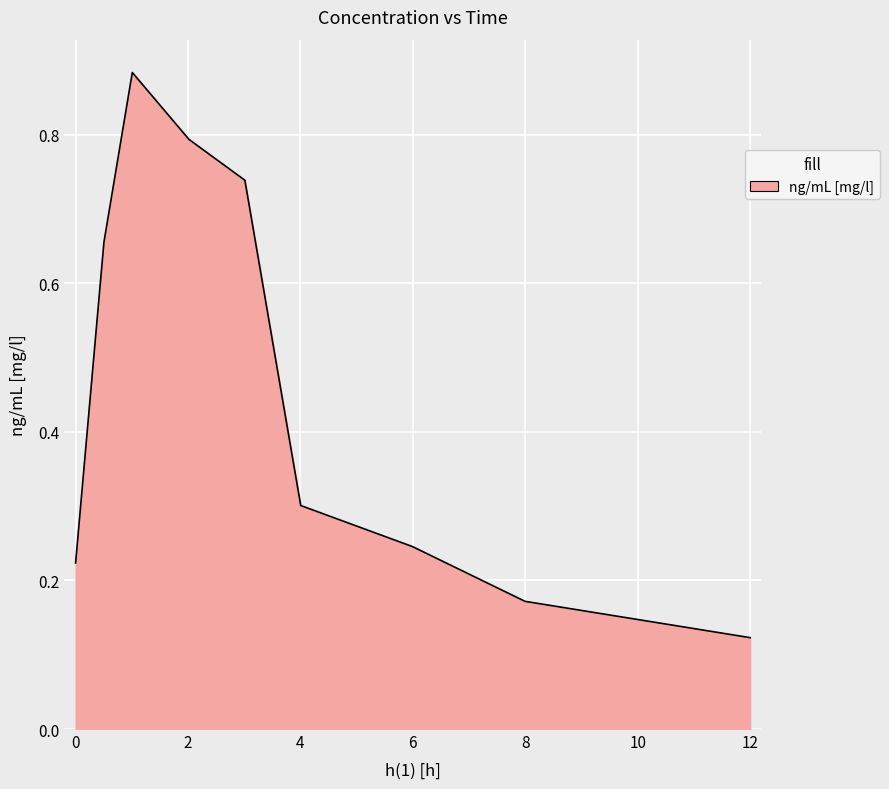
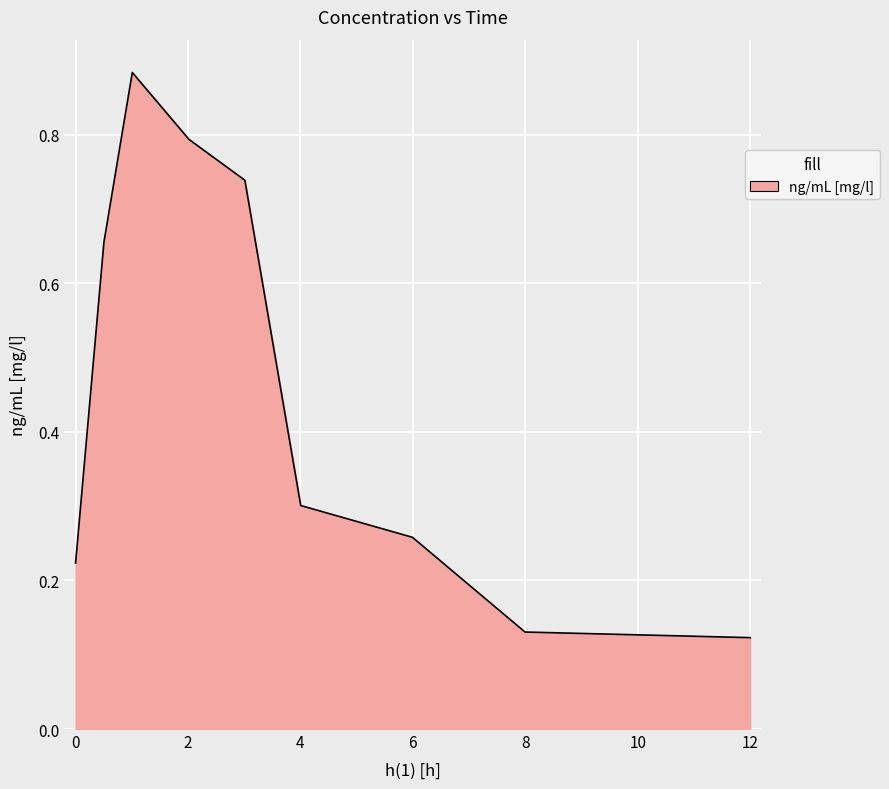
6: 0.25 -> 0.26
8: 0.17 -> 0.13
